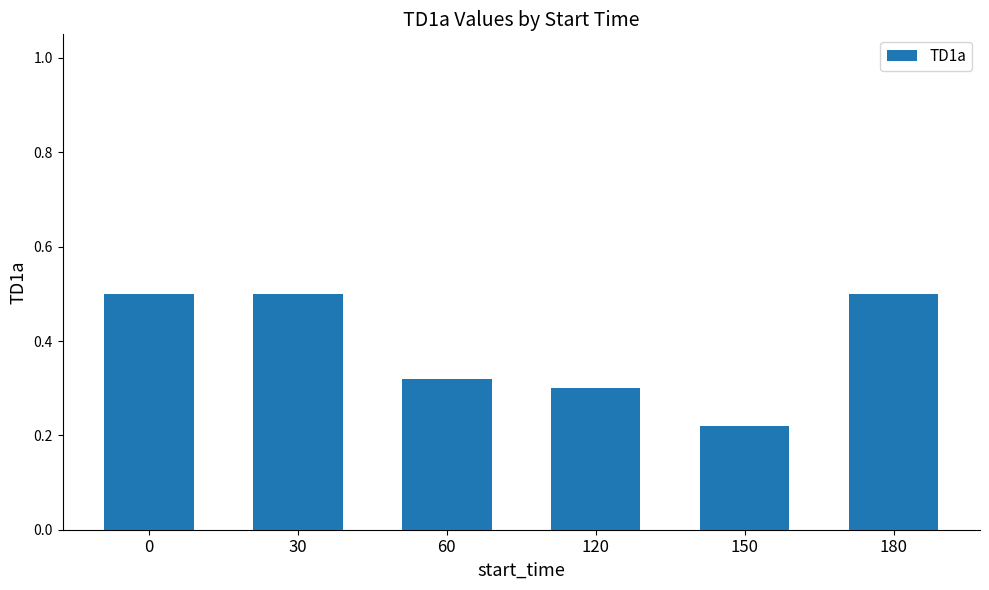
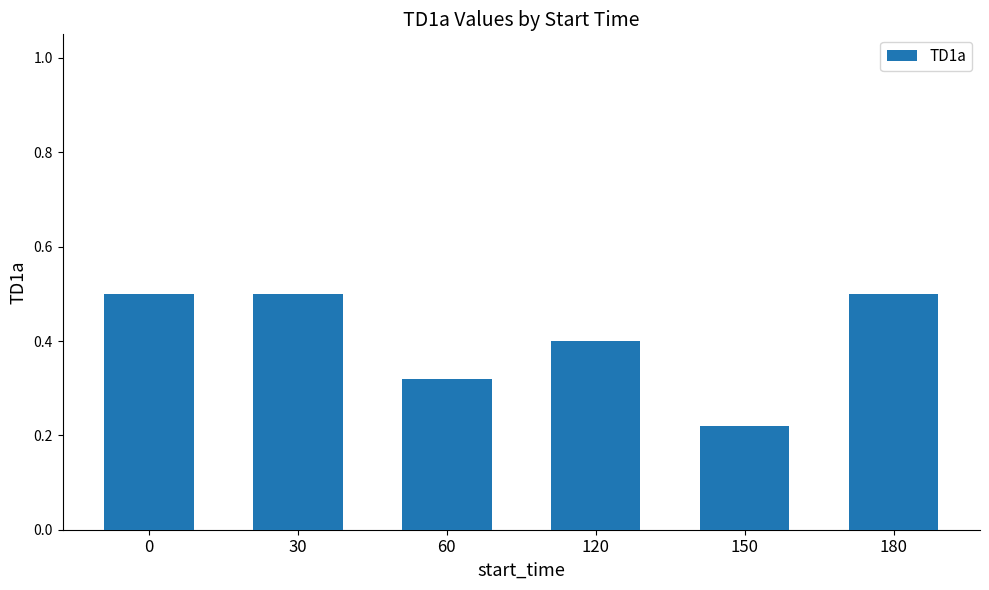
120: 0.3 -> 0.4
